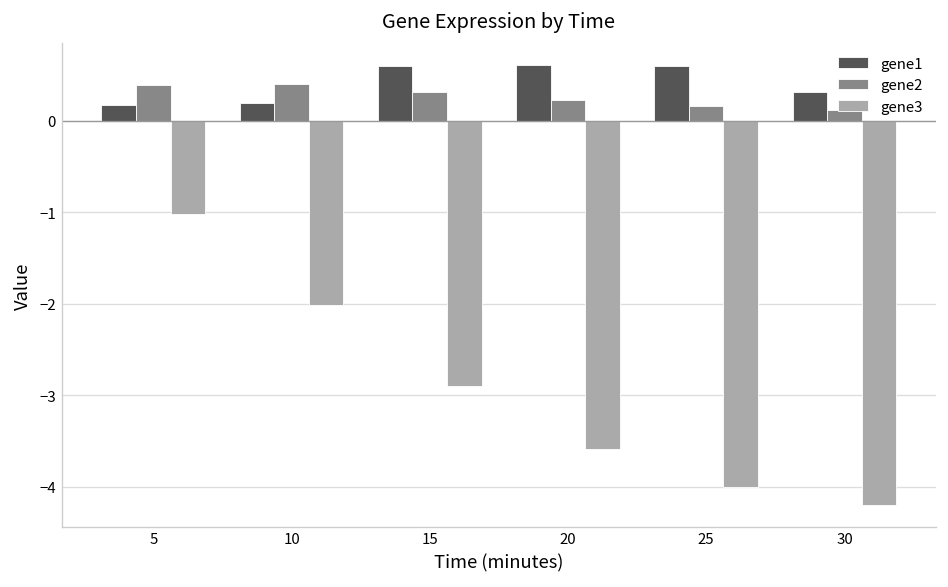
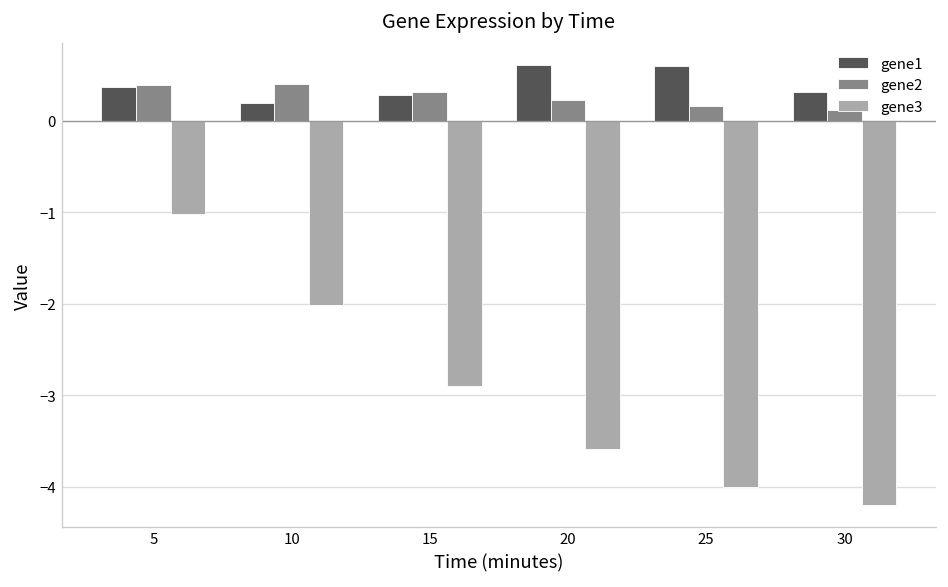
gene1, 5: 0.2 -> 0.4
gene1, 15: 0.6 -> 0.3
